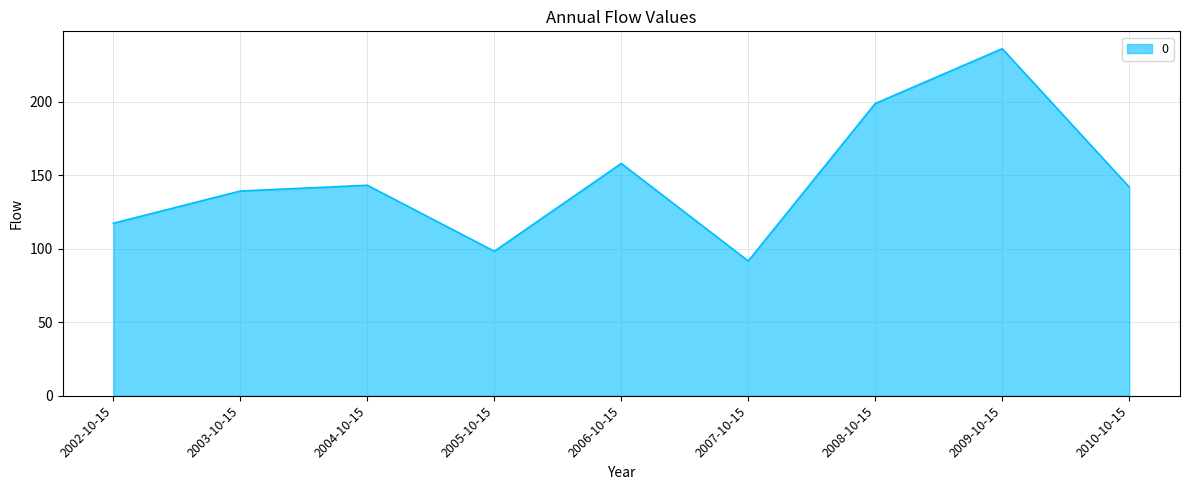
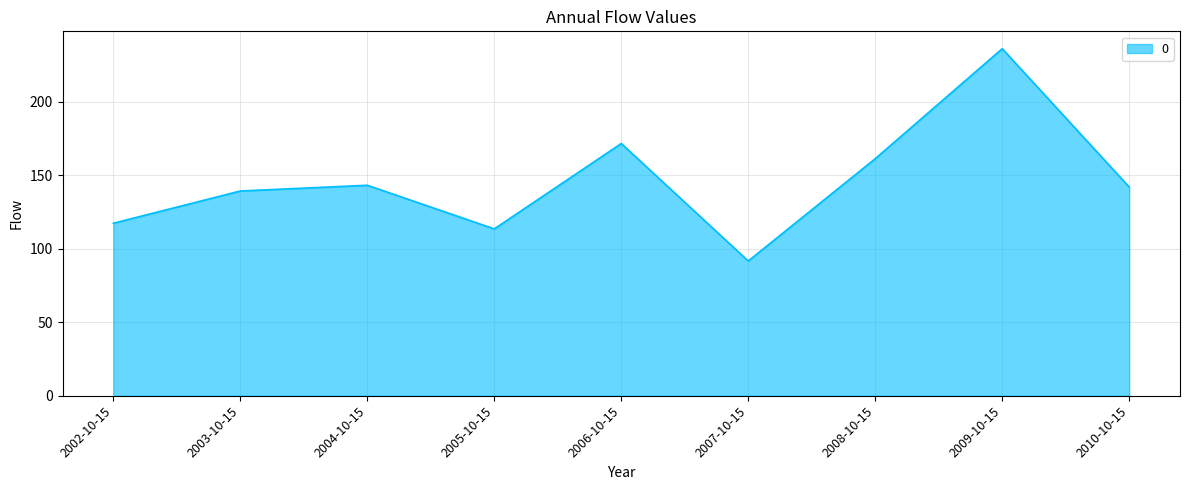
2005-10-15: 98 -> 113
2006-10-15: 158 -> 172
2008-10-15: 199 -> 161
